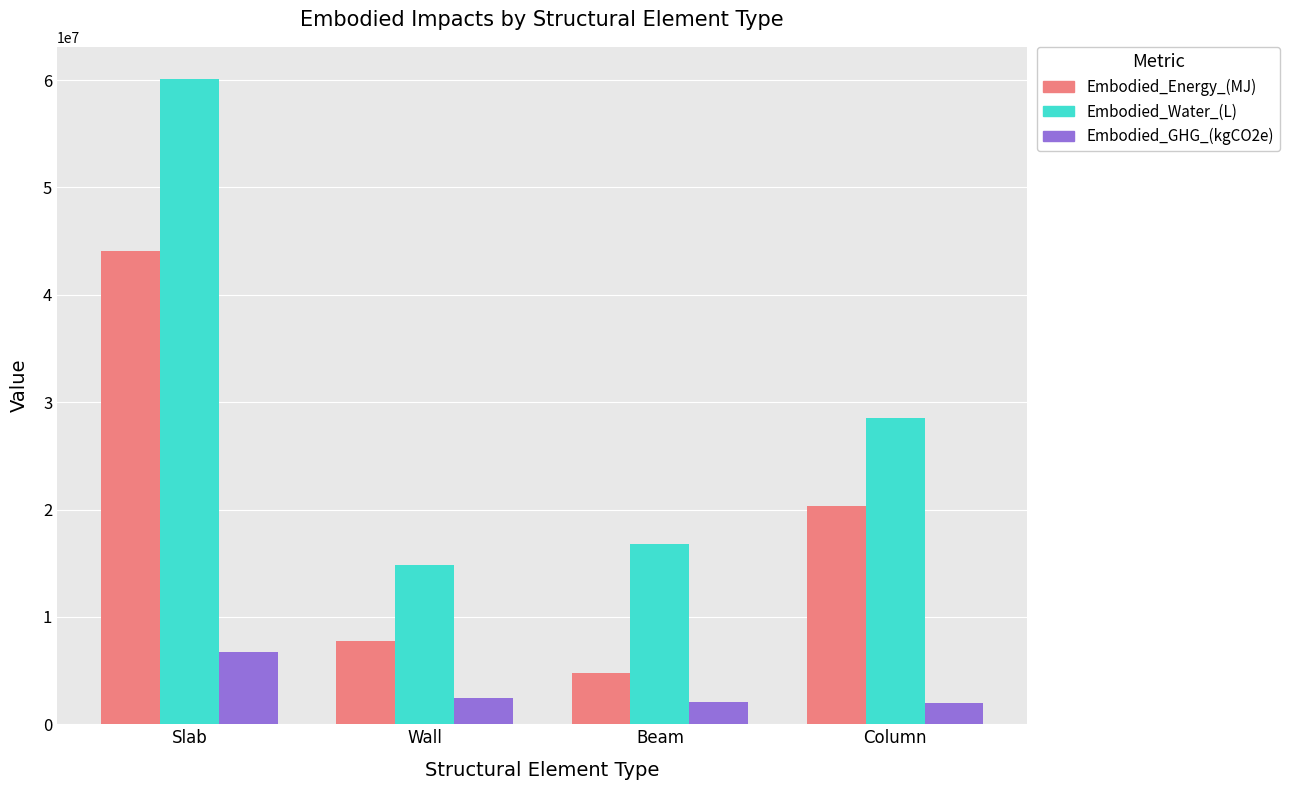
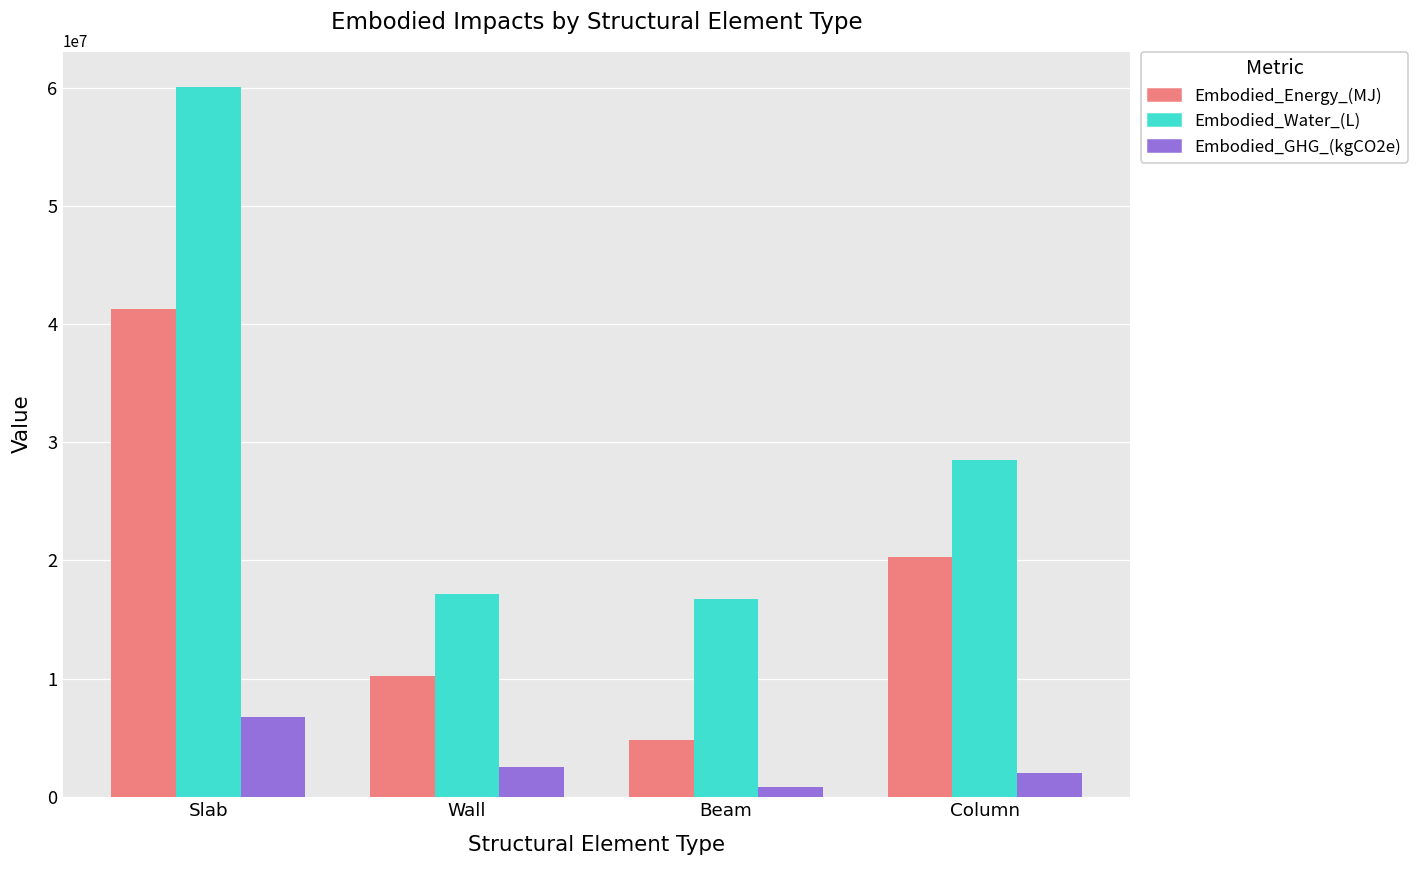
Embodied_Energy_(MJ), Slab: 44100000 -> 41300000
Embodied_Energy_(MJ), Wall: 7800000 -> 10200000
Embodied_Water_(L), Wall: 14800000 -> 17200000
Embodied_GHG_(kgCO2e), Beam: 2000000 -> 800000
